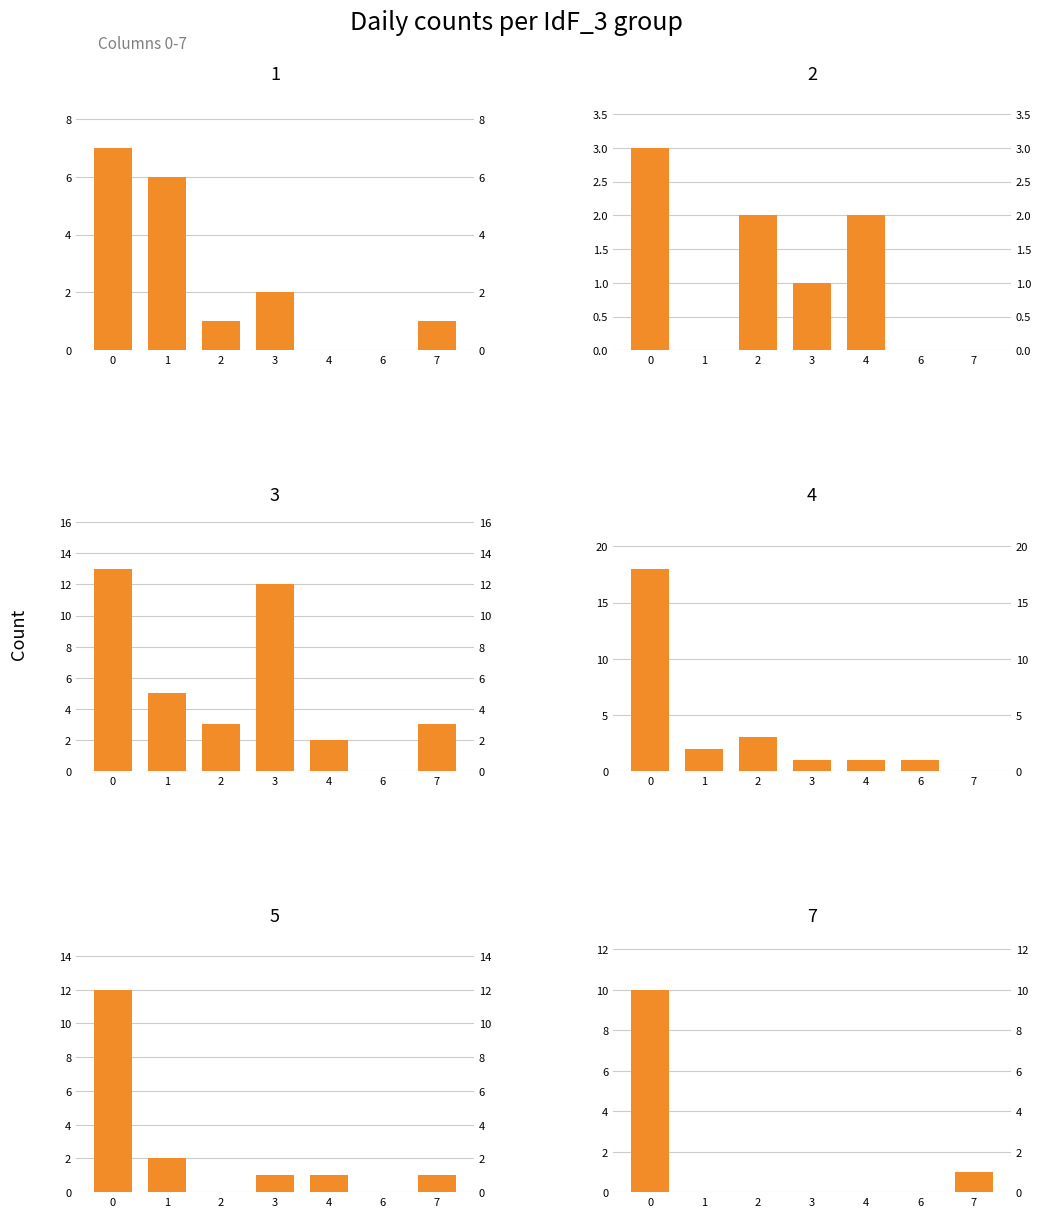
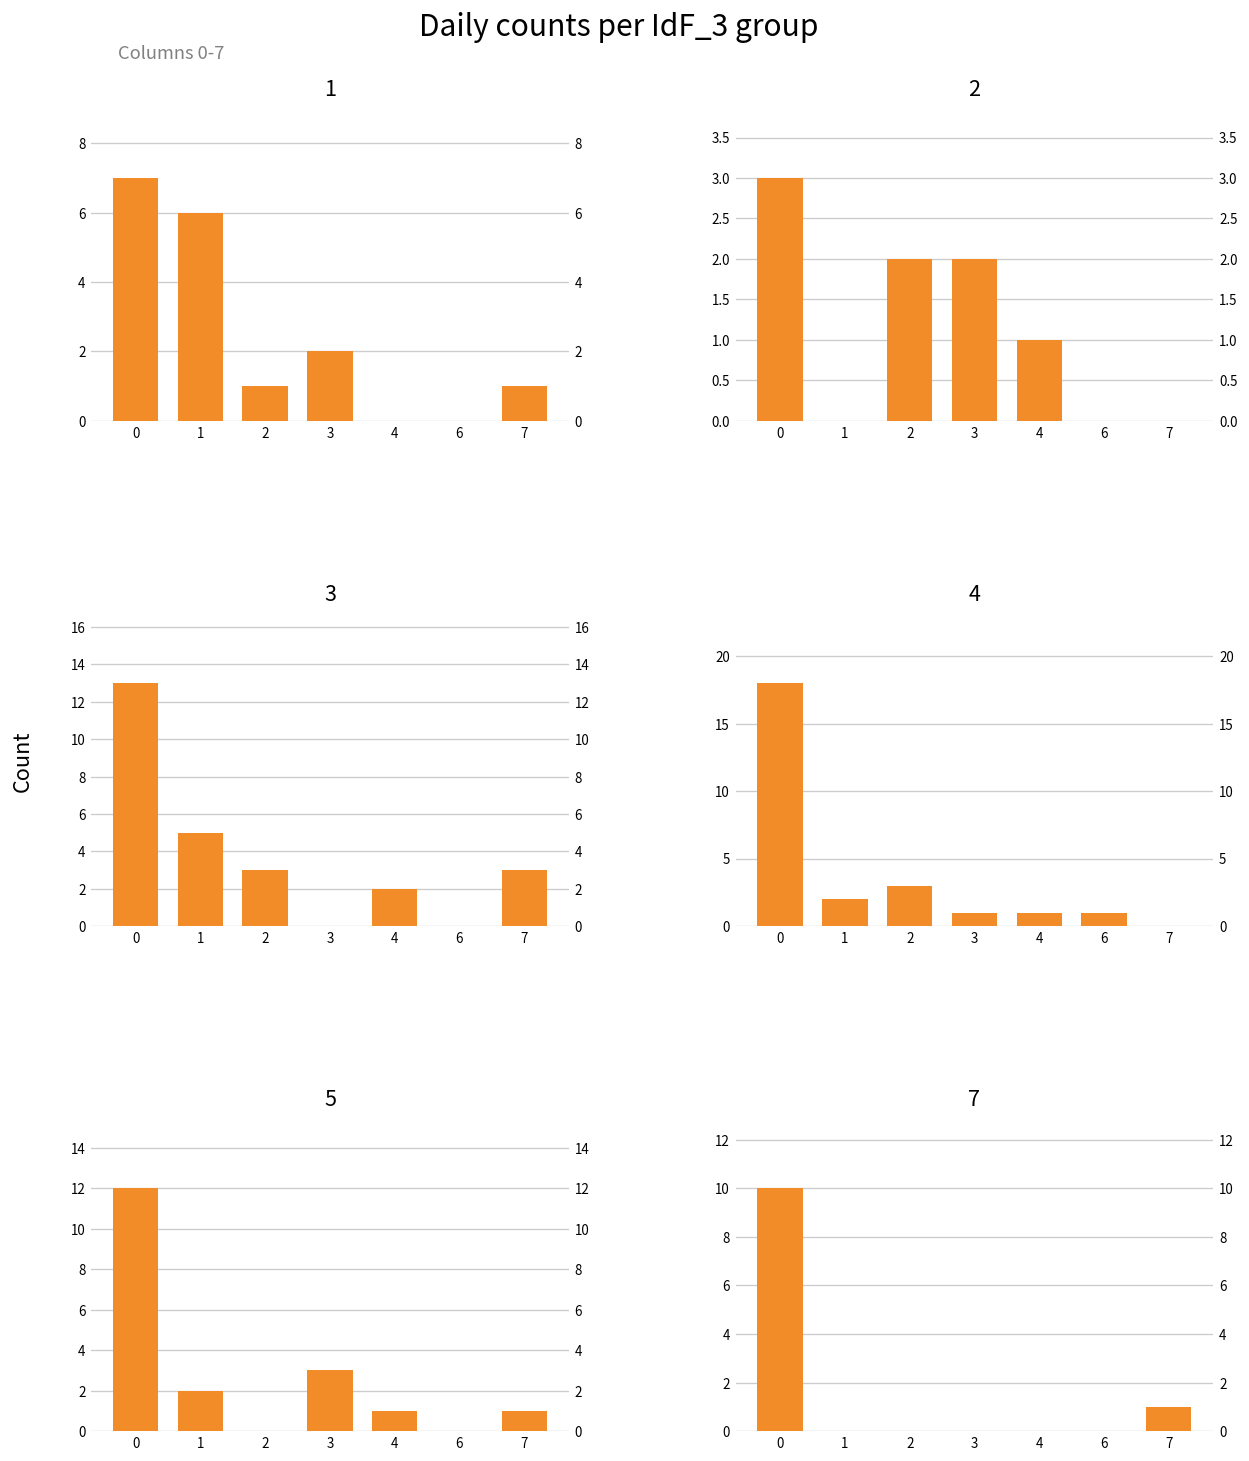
2, 3: 1 -> 2
2, 4: 2 -> 1
3, 3: 12 -> 0
5, 3: 1 -> 3
